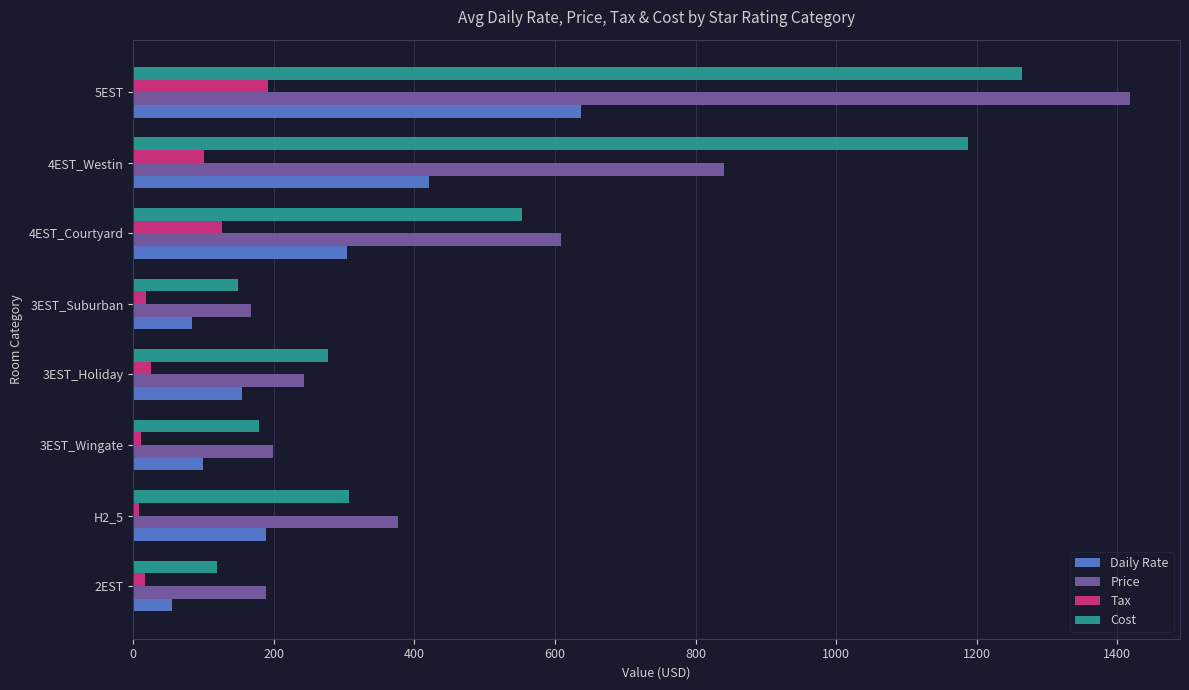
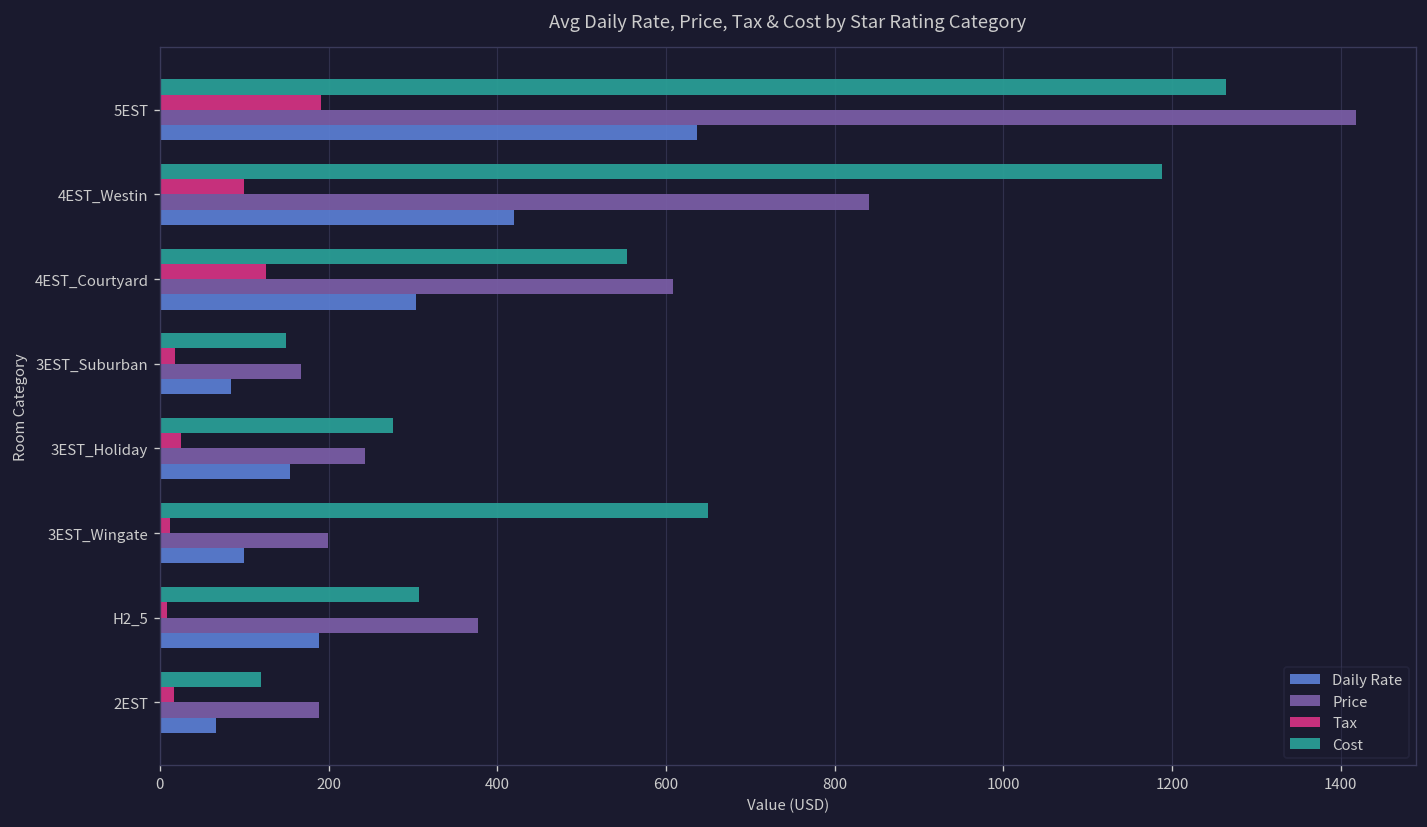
Cost, 3EST_Wingate: 180 -> 650
Daily Rate, 2EST: 50 -> 70
